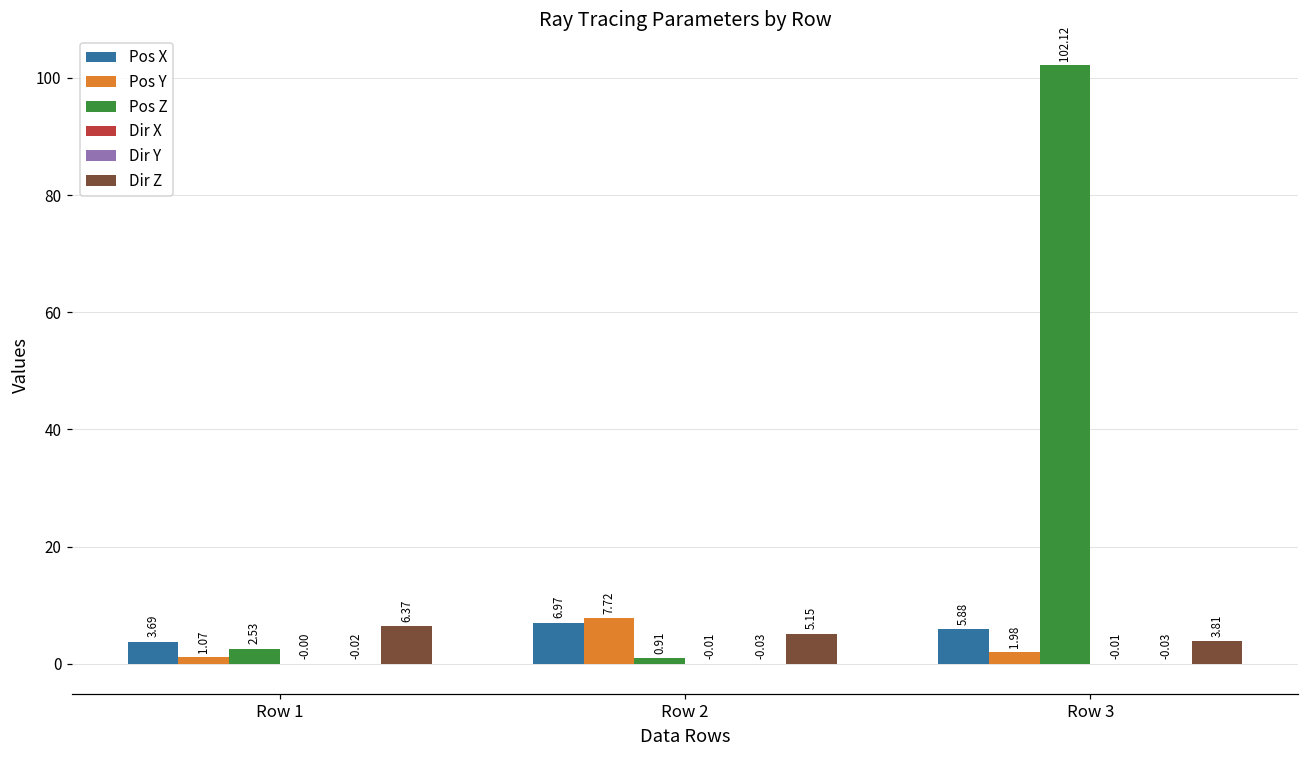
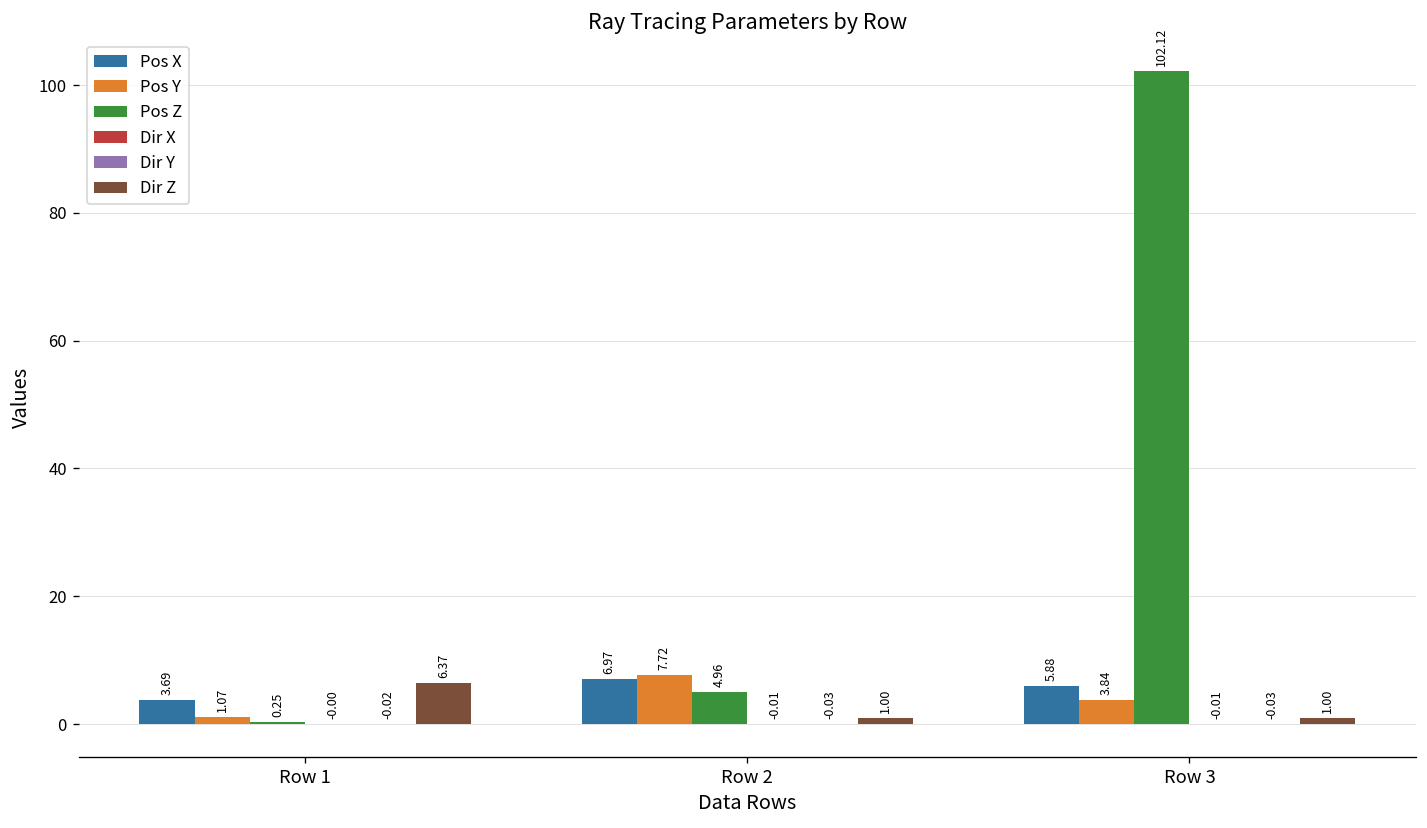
Pos Z, Row 1: 2.53 -> 0.25
Pos Z, Row 2: 0.91 -> 4.96
Dir Z, Row 2: 5.15 -> 1.00
Pos Y, Row 3: 1.98 -> 3.84
Dir Z, Row 3: 3.81 -> 1.00
